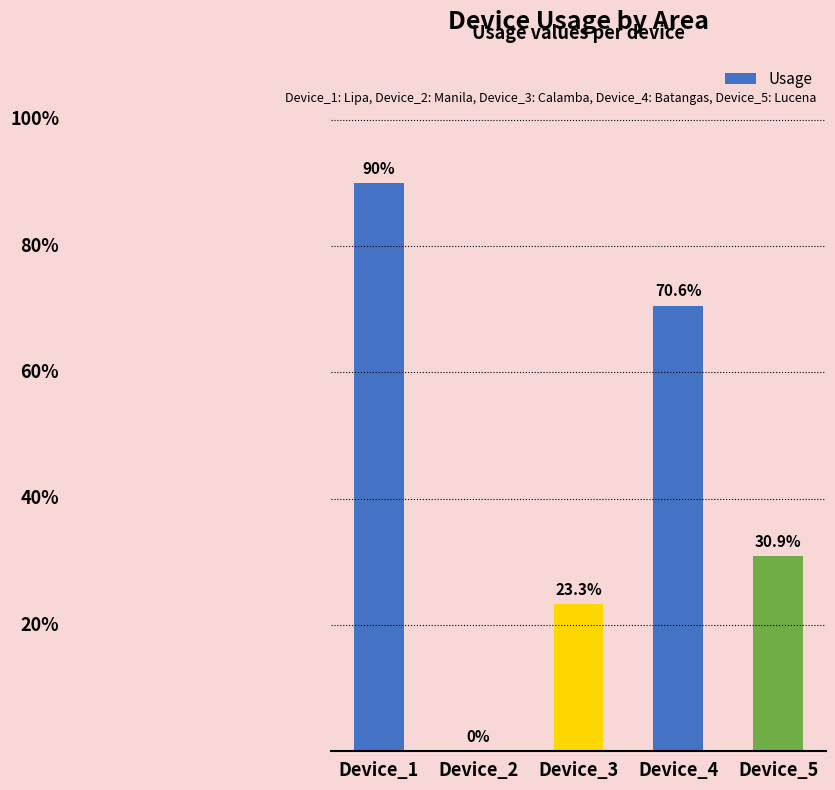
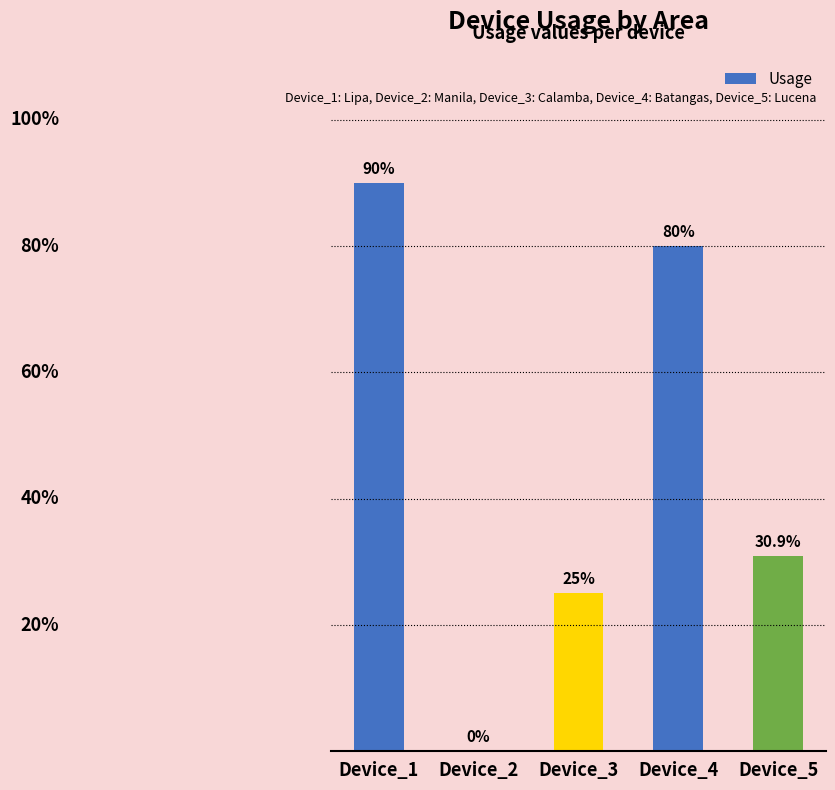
Device_3: 23.3% -> 25%
Device_4: 70.6% -> 80%
